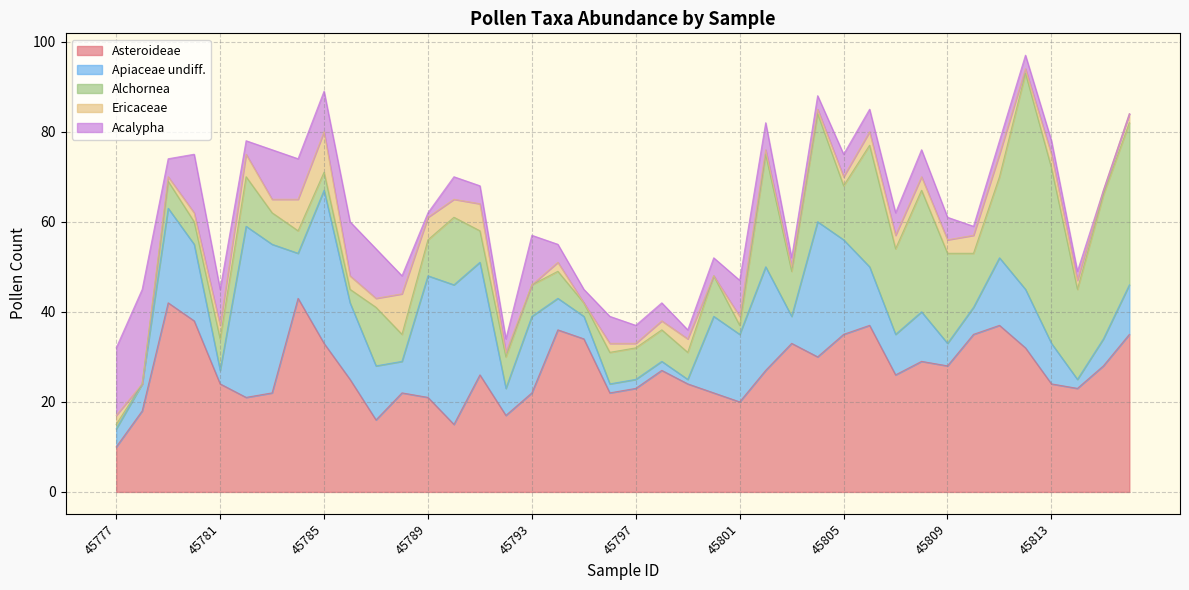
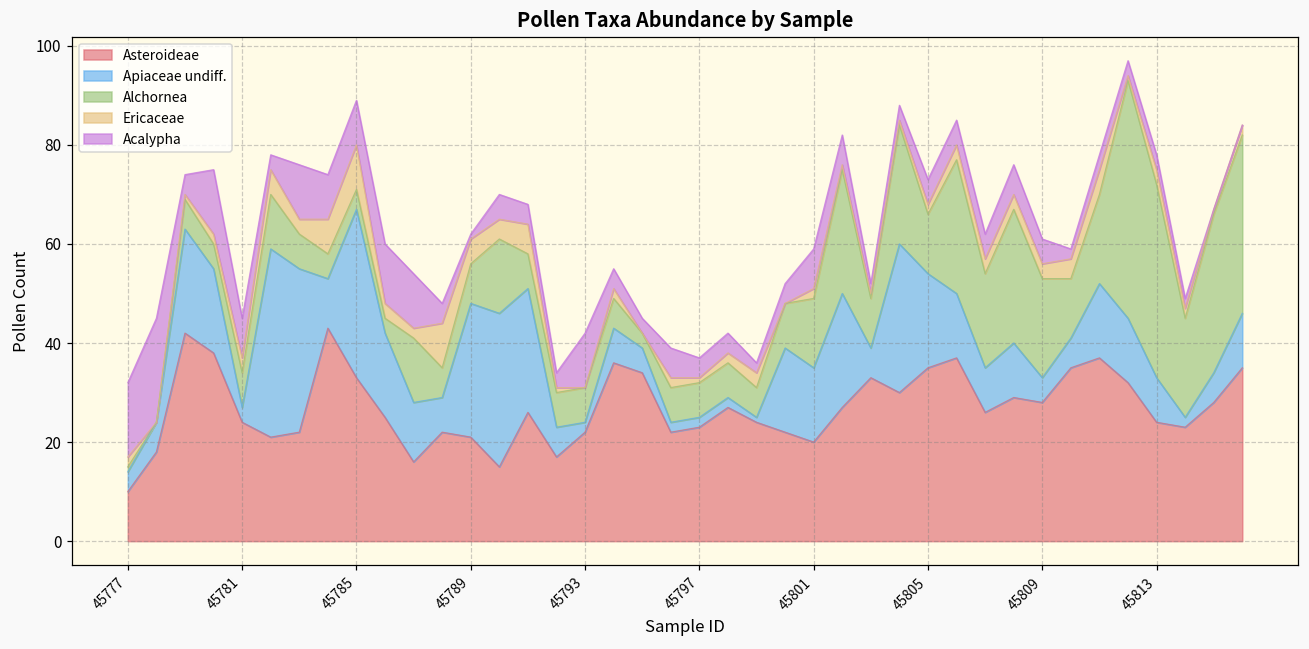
Apiaceae undiff., 45793: 17 -> 2
Alchornea, 45801: 2 -> 14
Apiaceae undiff., 45805: 21 -> 19
